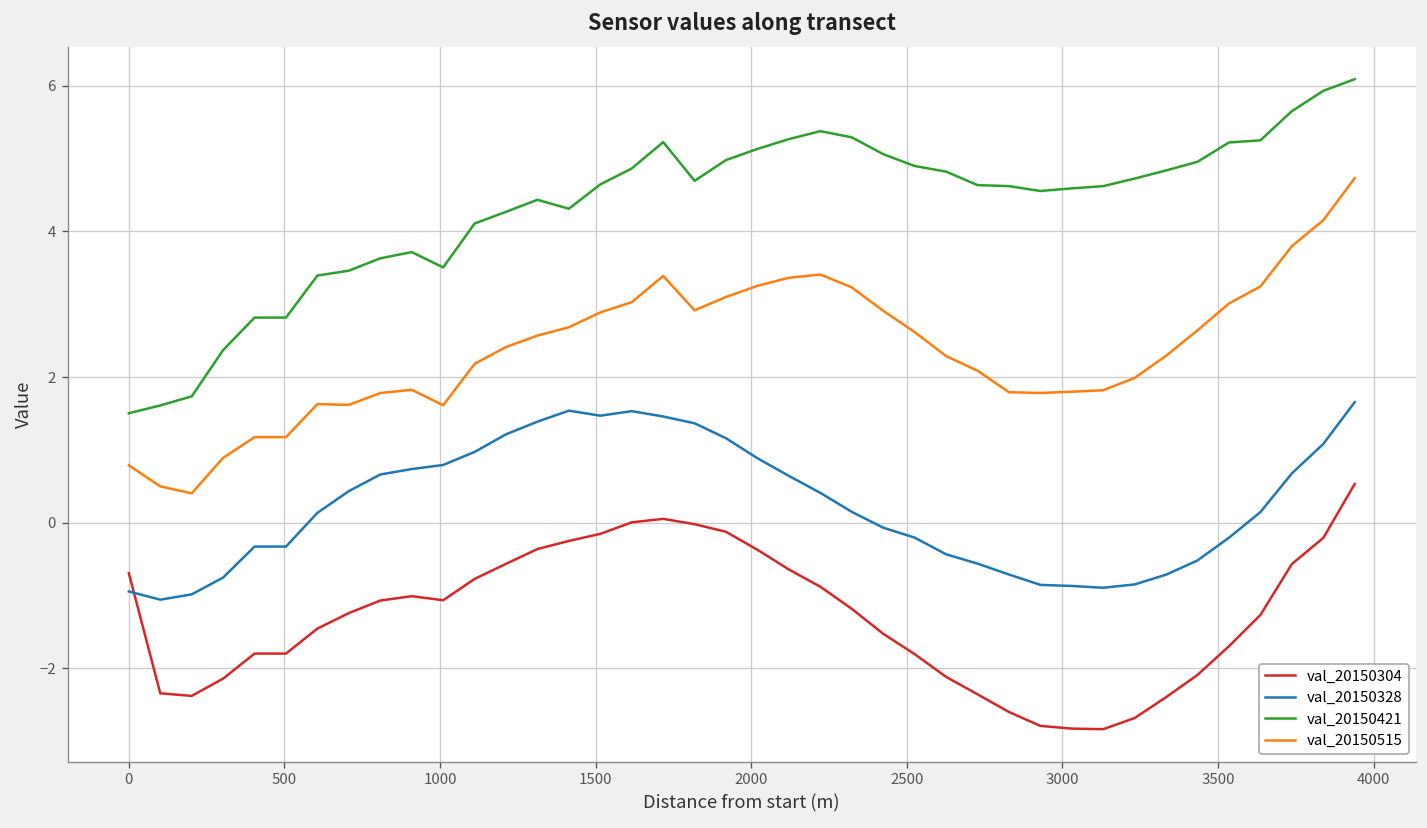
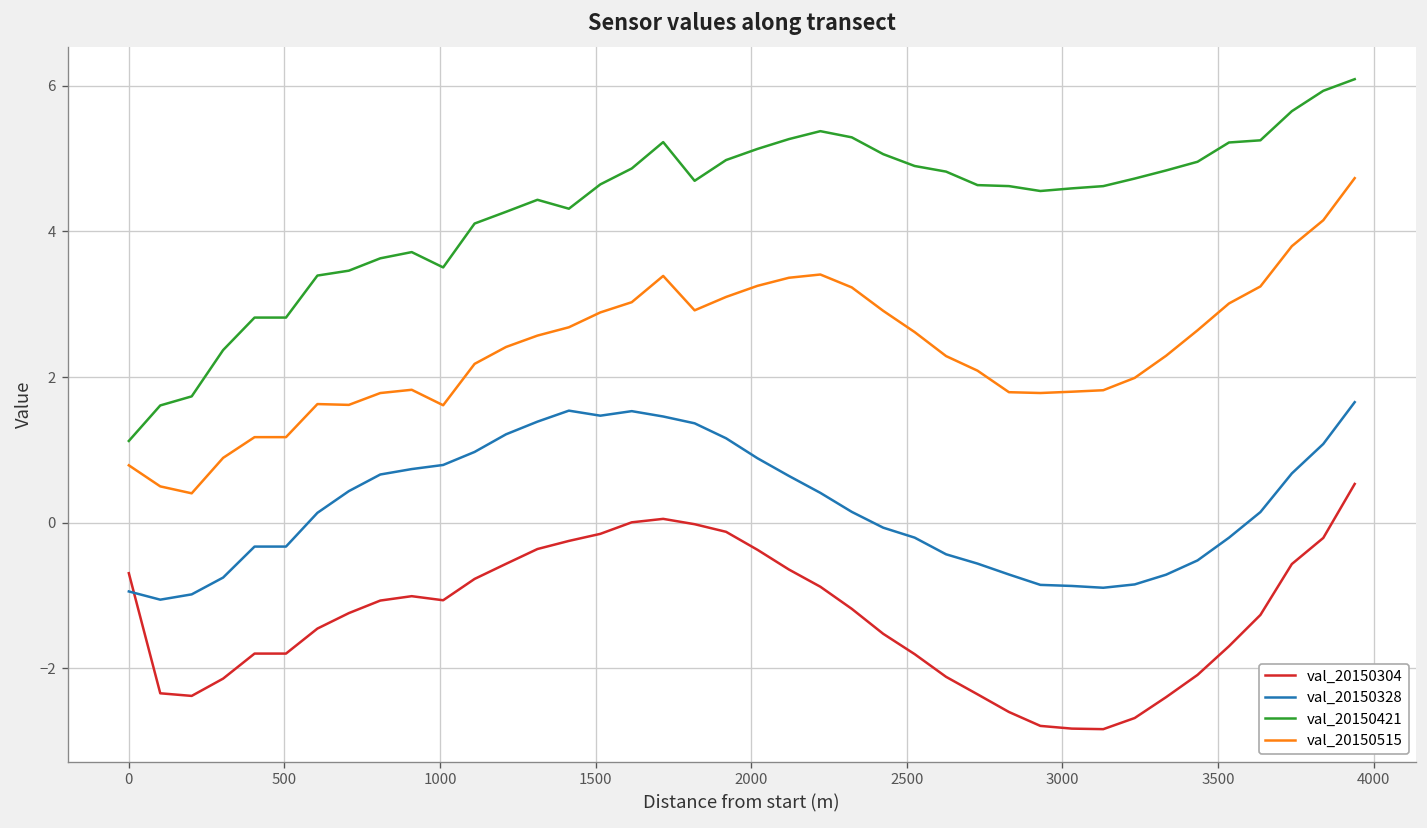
val_20150421, 0: 1.5 -> 1.1
